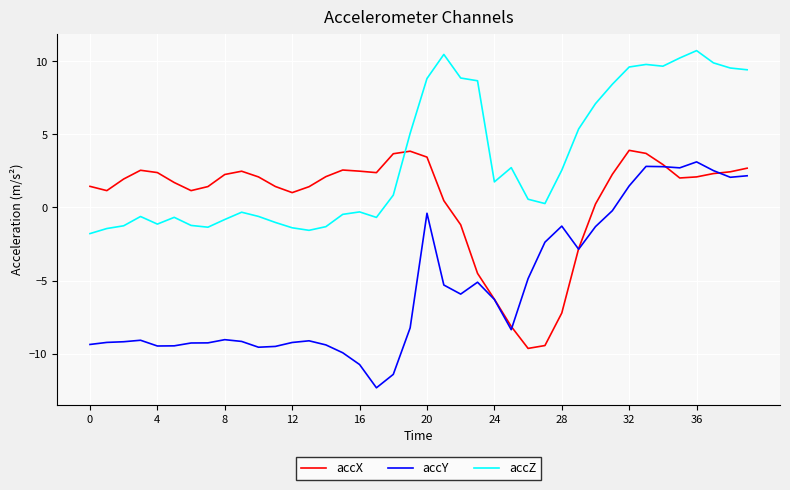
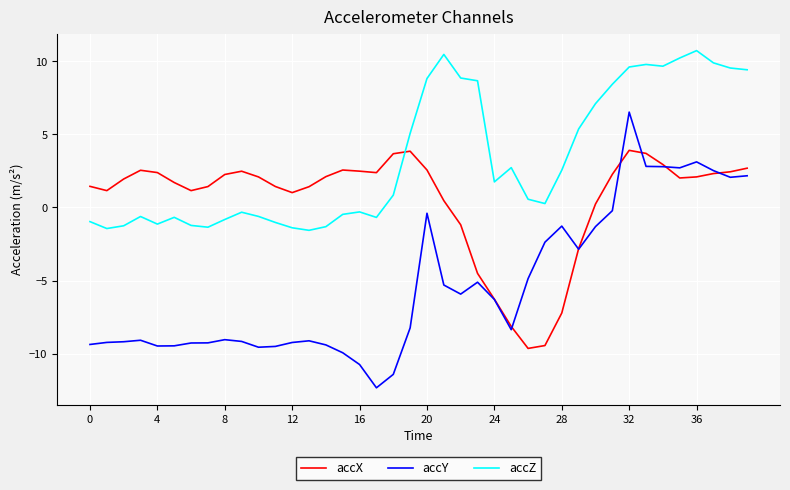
accZ, 0: -1.8 -> -1.0
accX, 20: 3.5 -> 2.6
accY, 32: 1.5 -> 6.5
